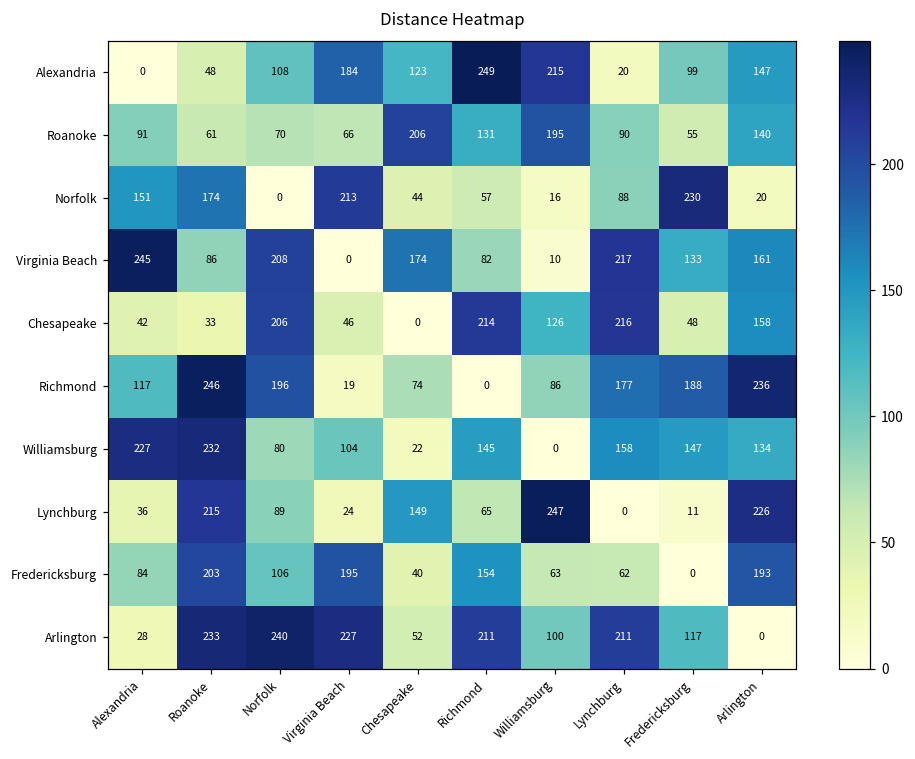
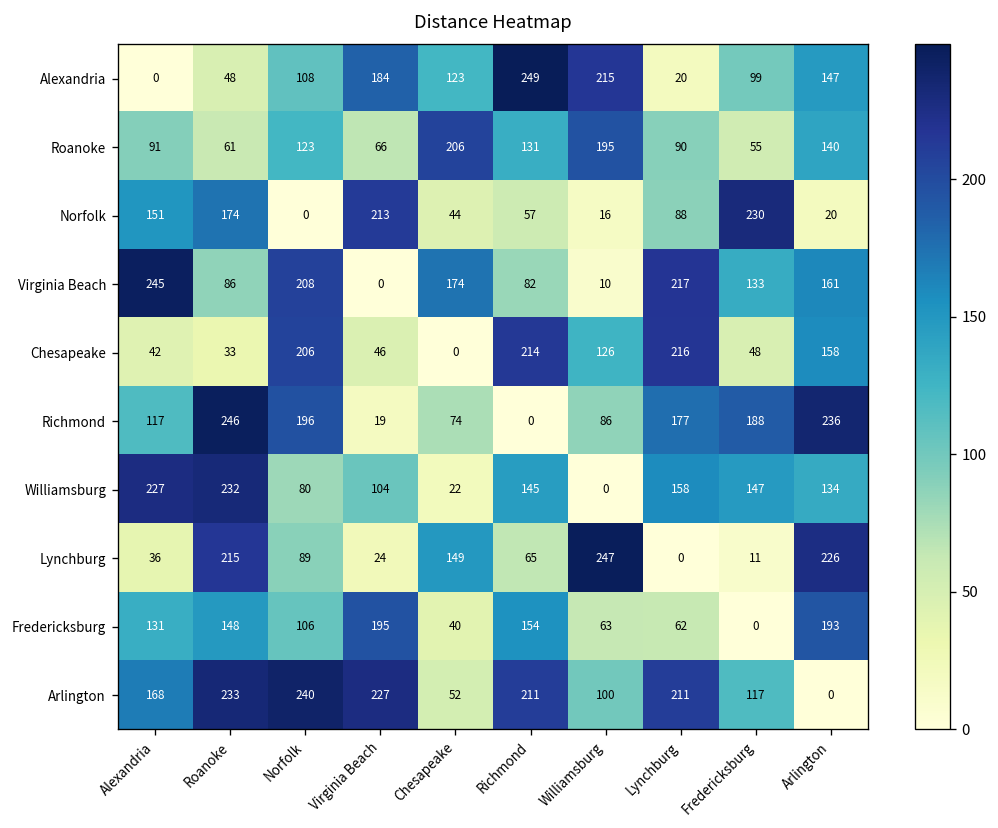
Roanoke, Norfolk: 70 -> 123
Fredericksburg, Alexandria: 84 -> 131
Fredericksburg, Roanoke: 203 -> 148
Arlington, Alexandria: 28 -> 168
